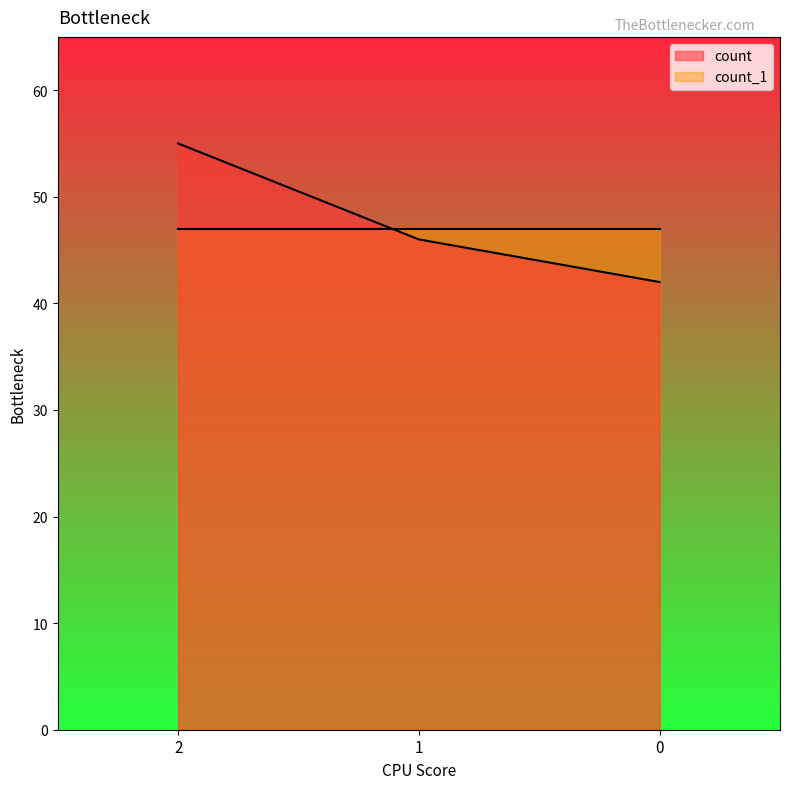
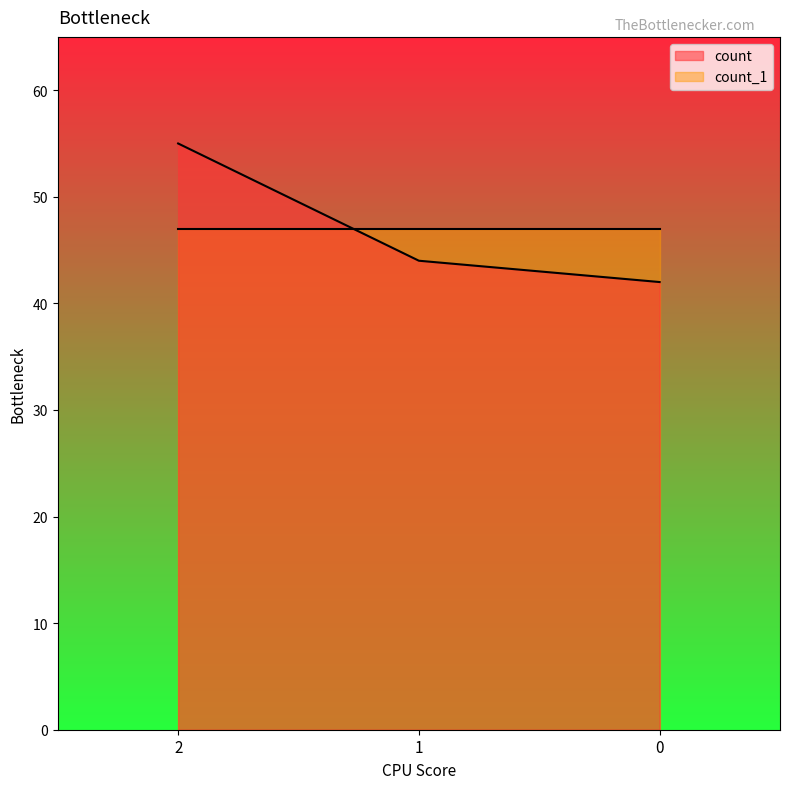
count, 1: 46 -> 44
